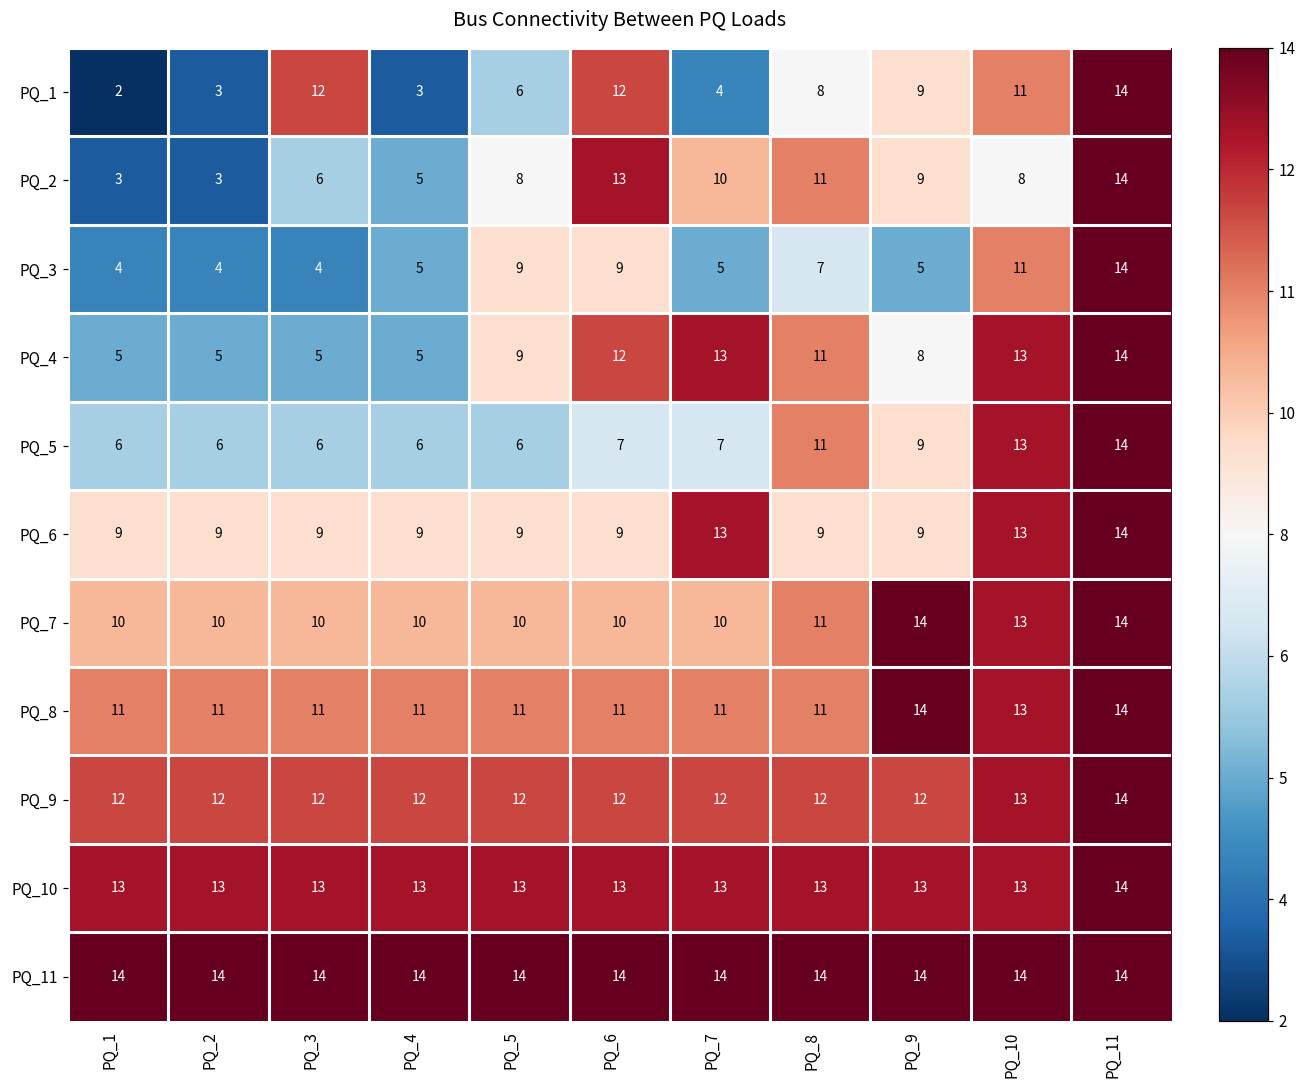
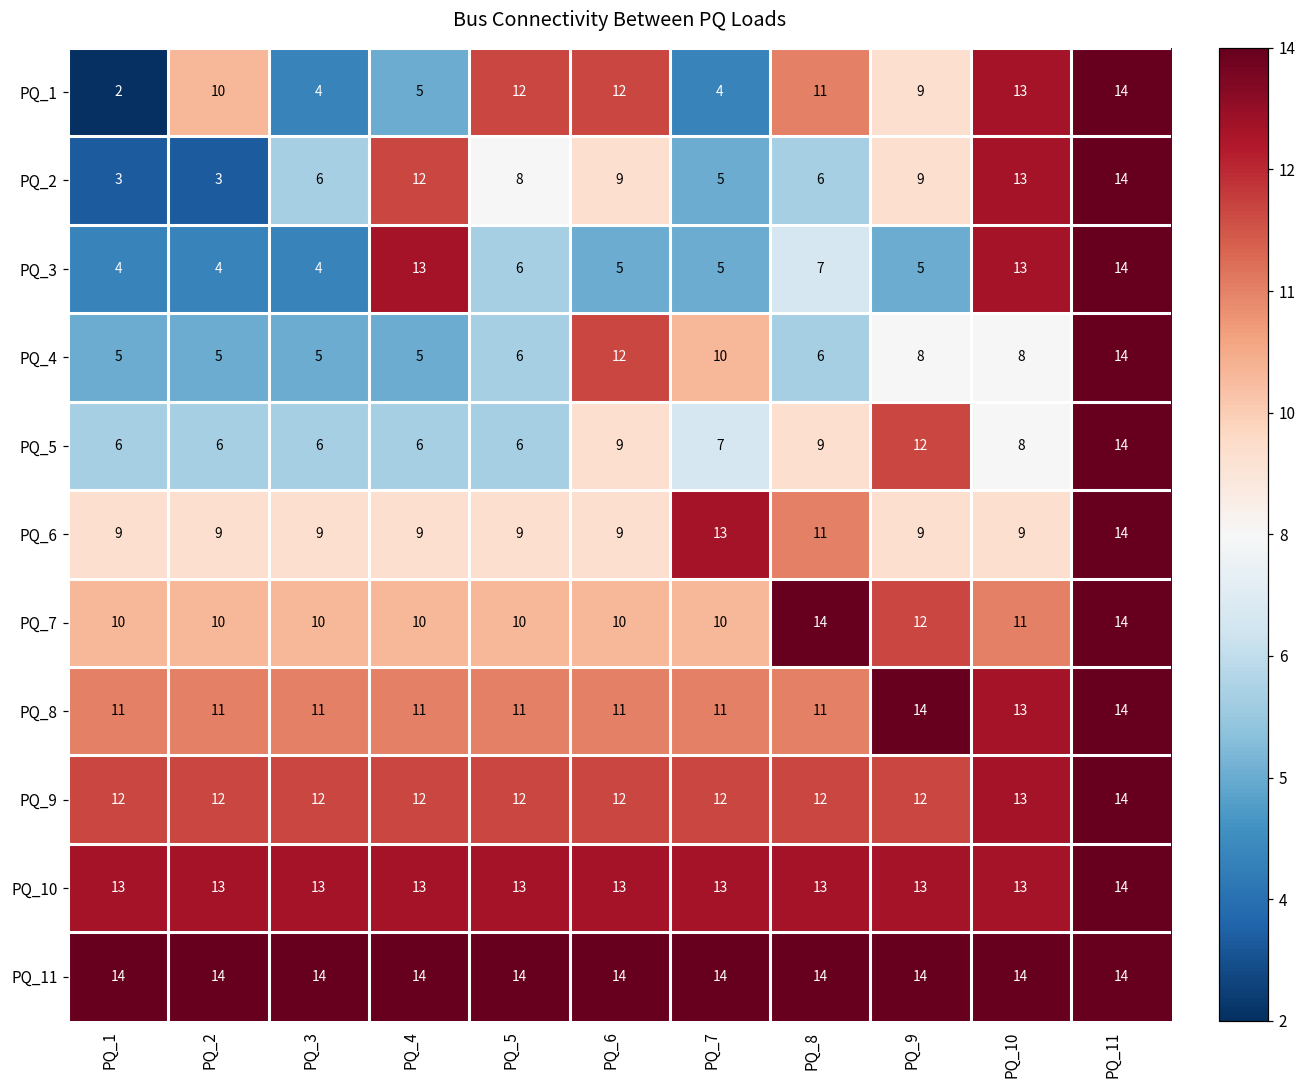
PQ_1, PQ_2: 3 -> 10
PQ_1, PQ_3: 12 -> 4
PQ_1, PQ_4: 3 -> 5
PQ_1, PQ_5: 6 -> 12
PQ_1, PQ_8: 8 -> 11
PQ_1, PQ_10: 11 -> 13
PQ_2, PQ_4: 5 -> 12
PQ_2, PQ_6: 13 -> 9
PQ_2, PQ_7: 10 -> 5
PQ_2, PQ_8: 11 -> 6
PQ_2, PQ_10: 8 -> 13
PQ_3, PQ_4: 5 -> 13
PQ_3, PQ_5: 9 -> 6
PQ_3, PQ_6: 9 -> 5
PQ_3, PQ_10: 11 -> 13
PQ_4, PQ_5: 9 -> 6
PQ_4, PQ_7: 13 -> 10
PQ_4, PQ_8: 11 -> 6
PQ_4, PQ_10: 13 -> 8
PQ_5, PQ_6: 7 -> 9
PQ_5, PQ_8: 11 -> 9
PQ_5, PQ_9: 9 -> 12
PQ_5, PQ_10: 13 -> 8
PQ_6, PQ_8: 9 -> 11
PQ_6, PQ_10: 13 -> 9
PQ_7, PQ_8: 11 -> 14
PQ_7, PQ_9: 14 -> 12
PQ_7, PQ_10: 13 -> 11
